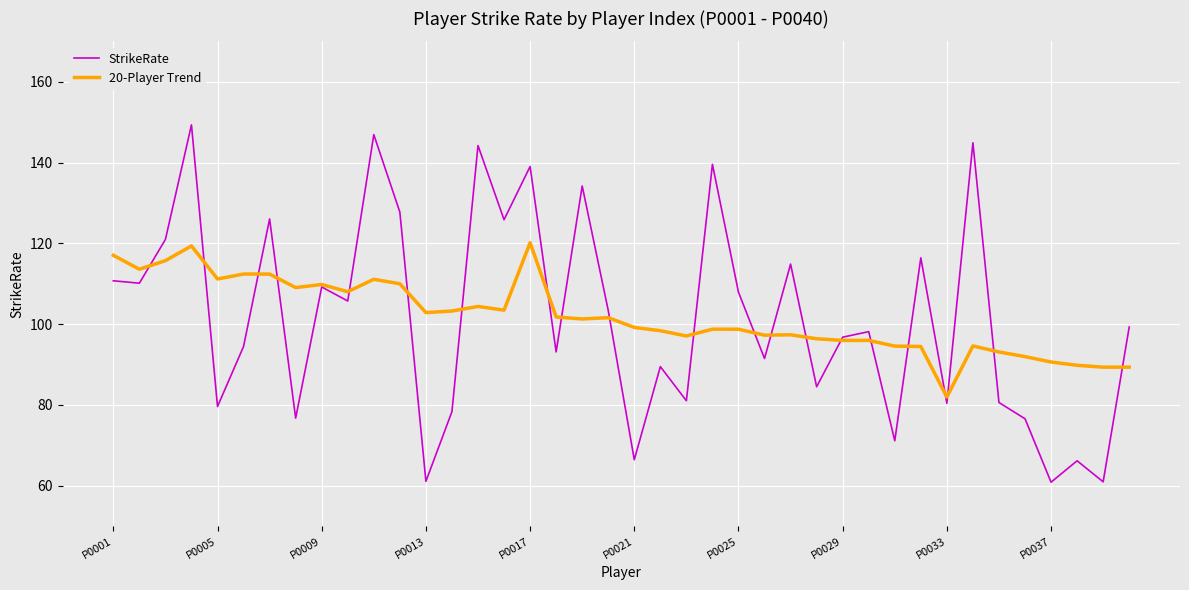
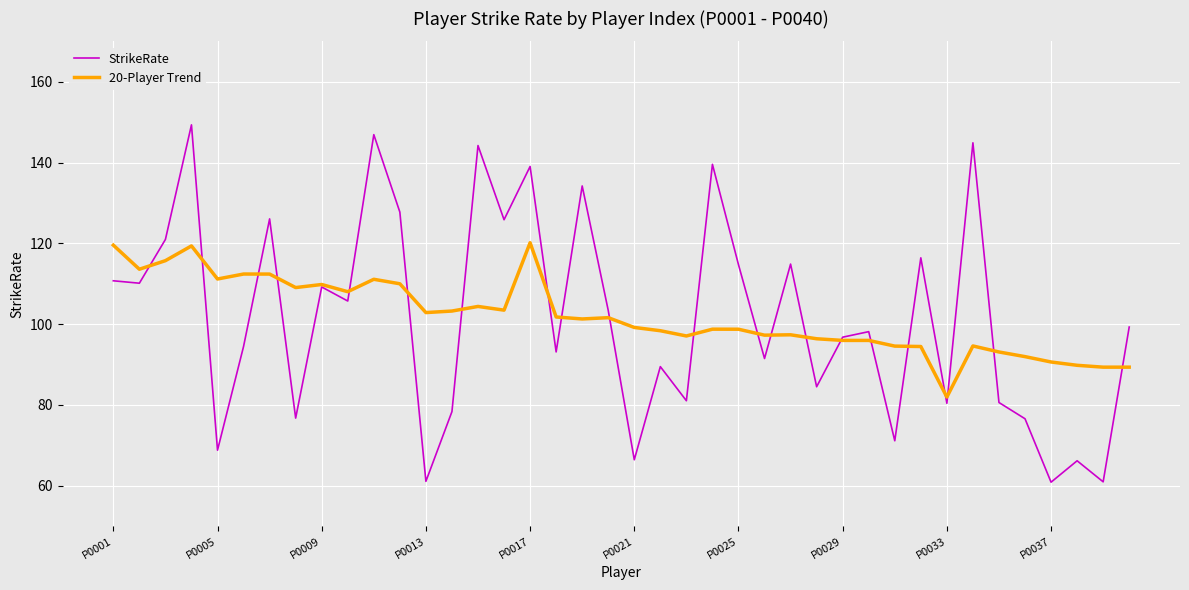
20-Player Trend, P0001: 117 -> 120
StrikeRate, P0005: 80 -> 69
StrikeRate, P0025: 108 -> 115
